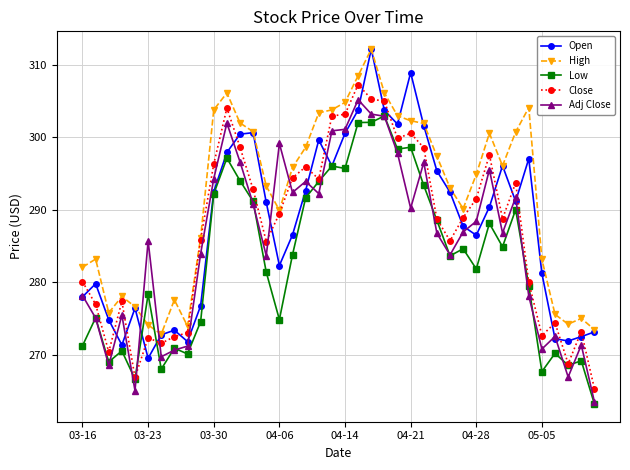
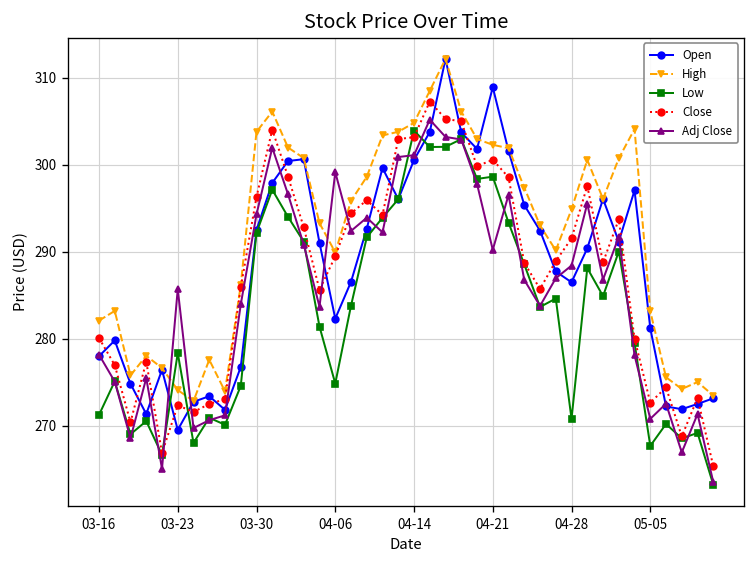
Low, 04-14: 296 -> 304
Low, 04-28: 282 -> 271
